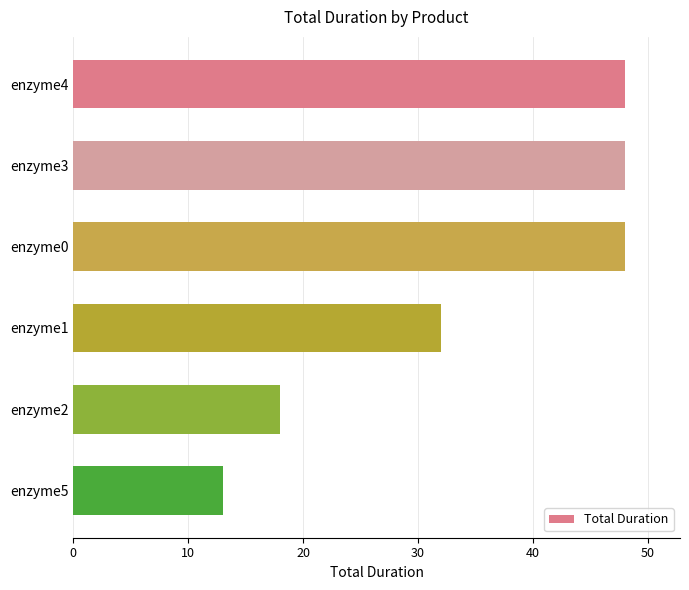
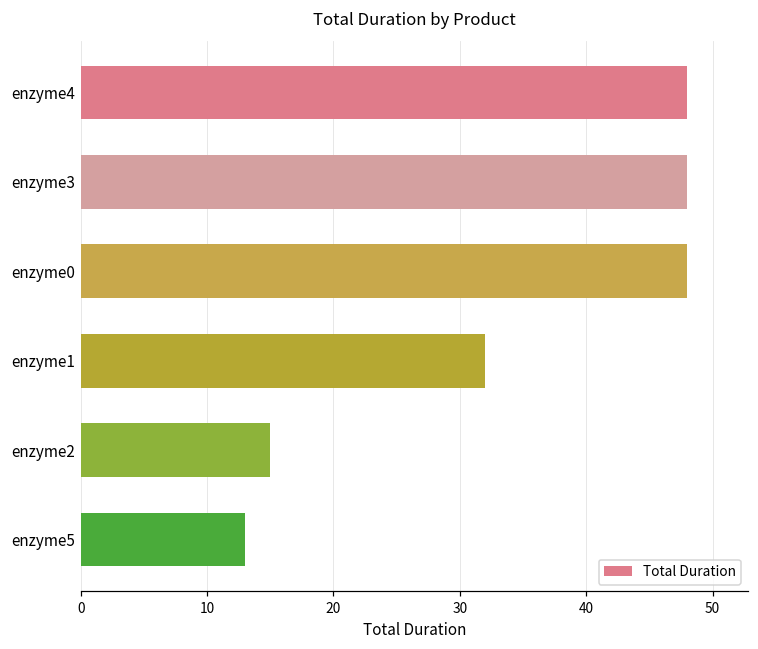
enzyme2: 18 -> 15
